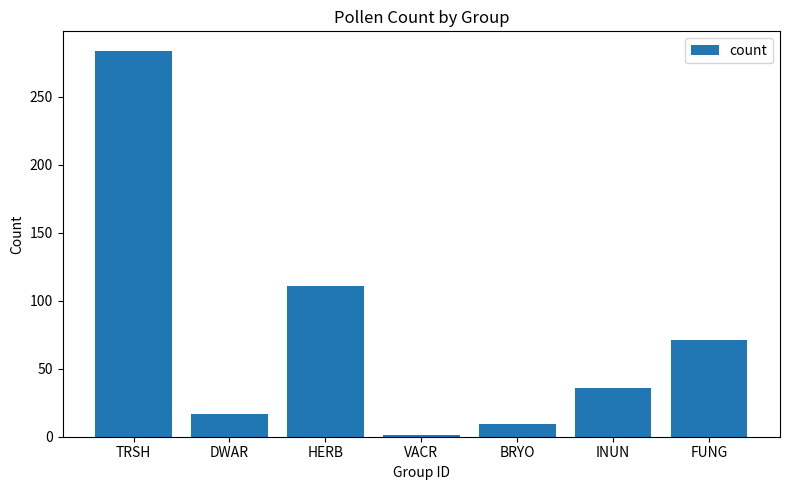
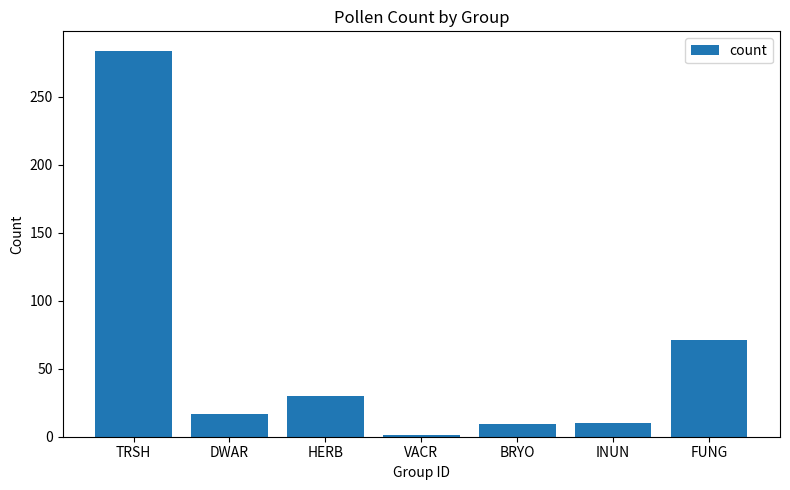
HERB: 111 -> 30
INUN: 36 -> 10
